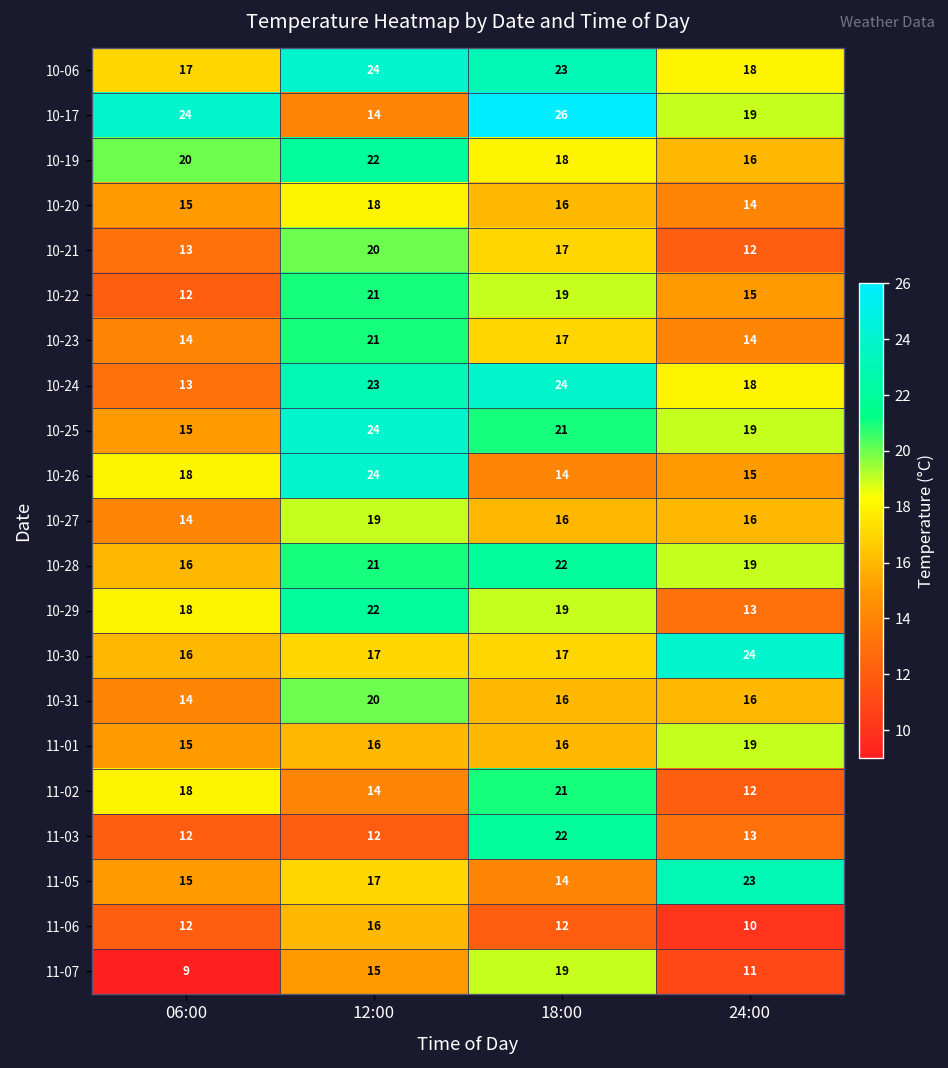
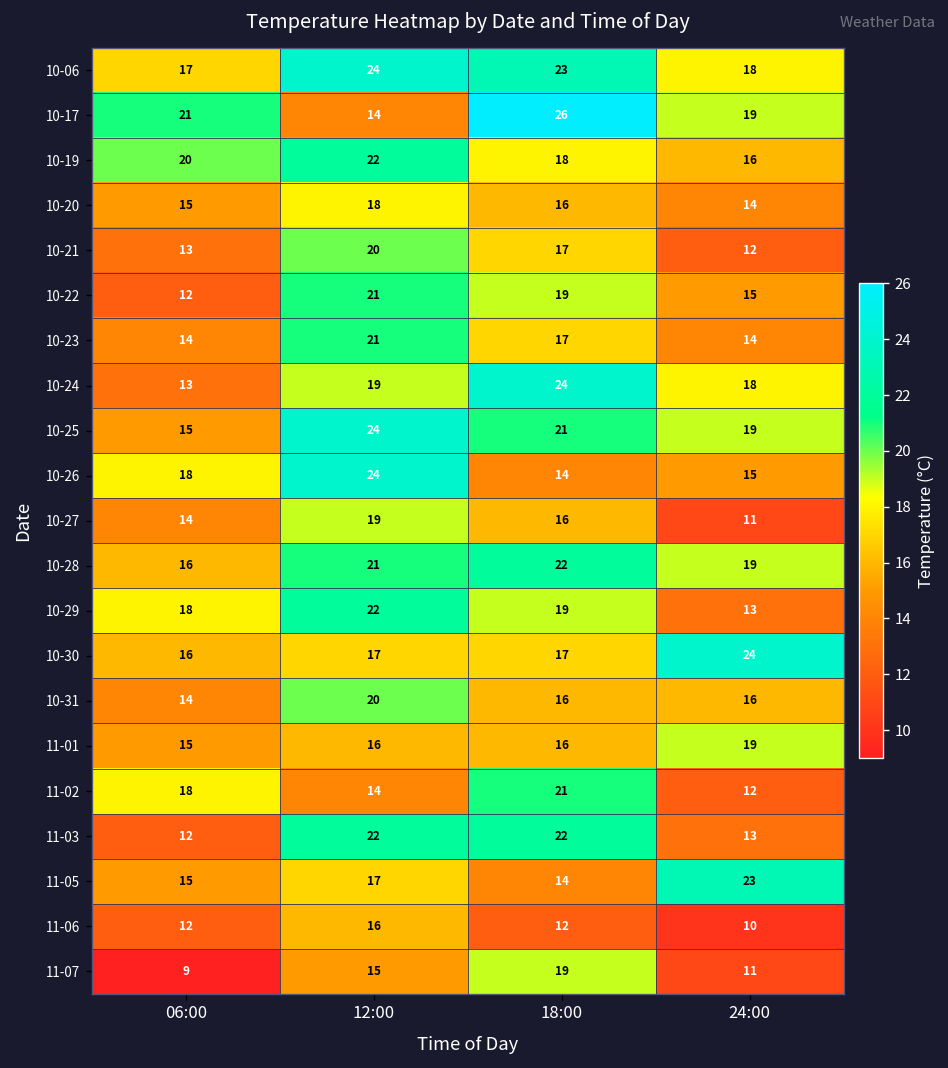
10-17, 06:00: 24 -> 21
10-24, 12:00: 23 -> 19
10-27, 24:00: 16 -> 11
11-03, 12:00: 12 -> 22
